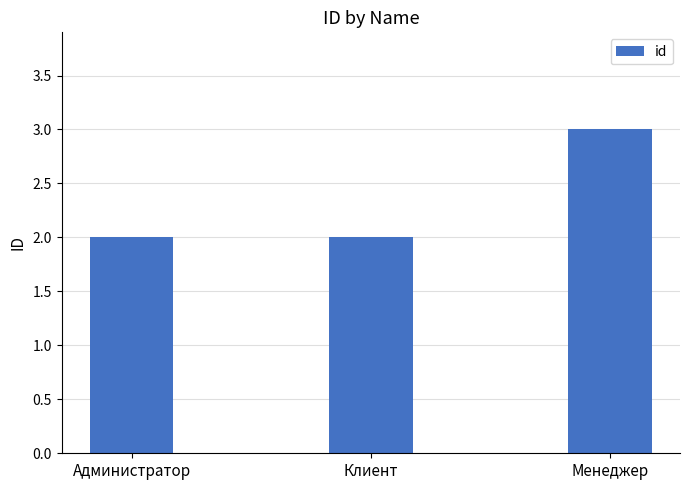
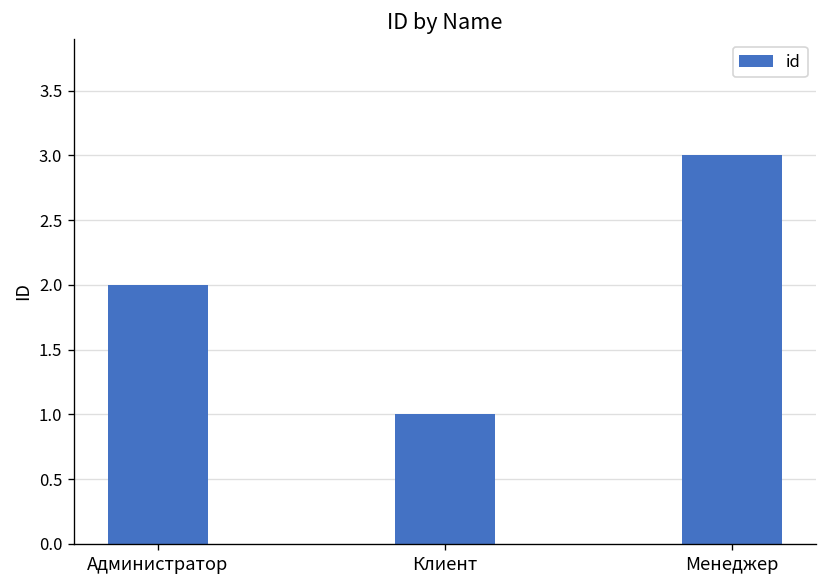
Клиент: 2 -> 1
